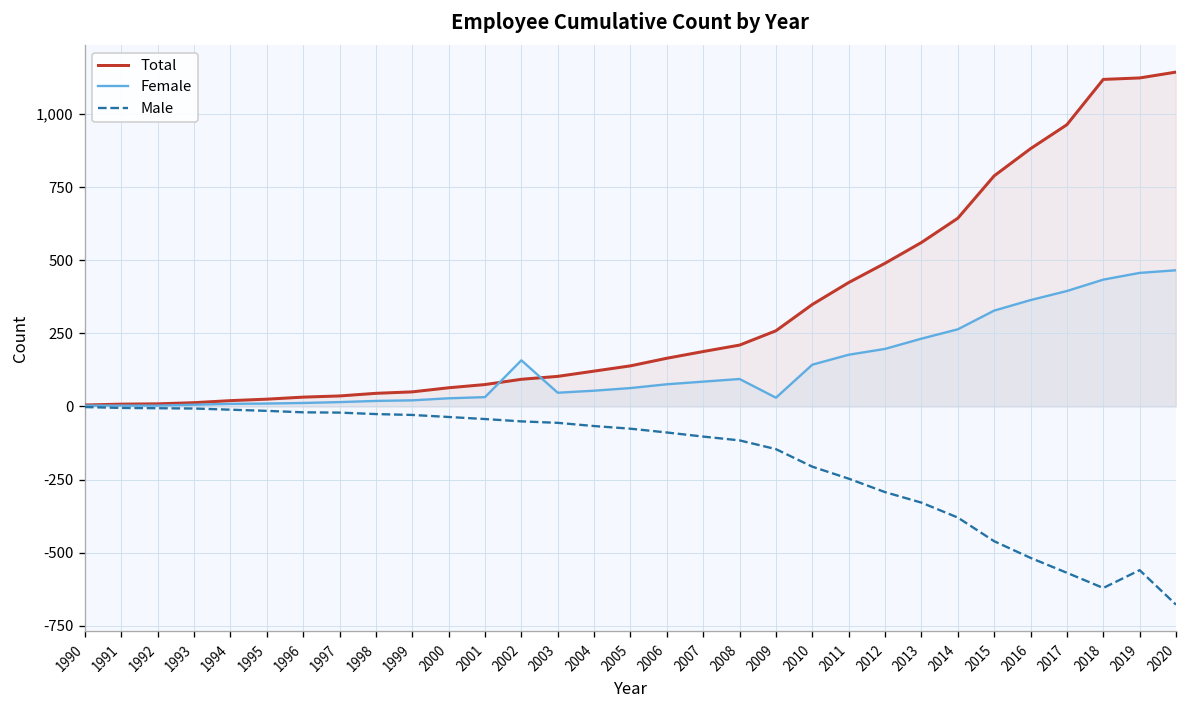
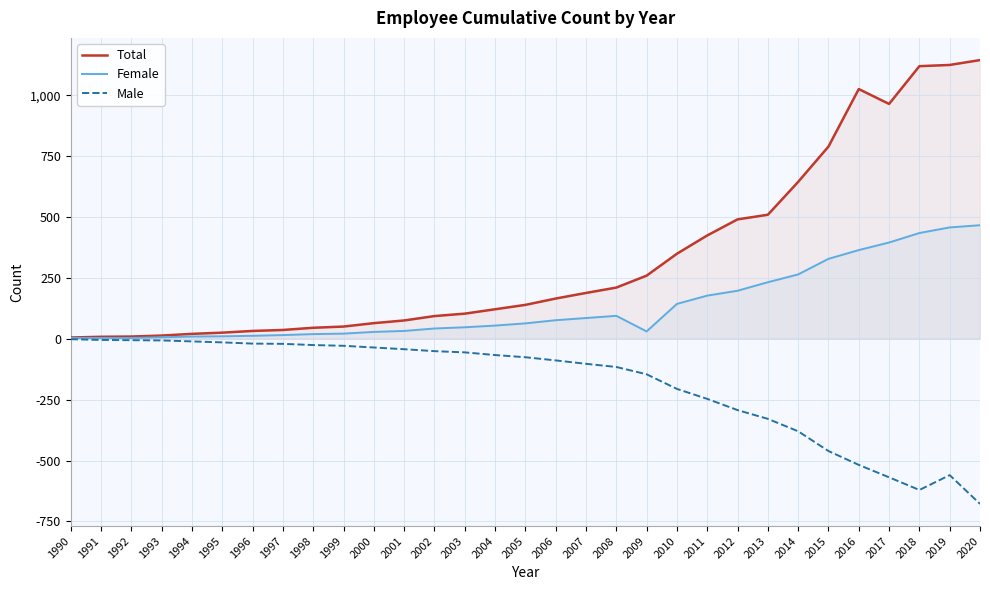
Female, 2002: 160 -> 40
Total, 2013: 560 -> 510
Total, 2016: 880 -> 1,030
